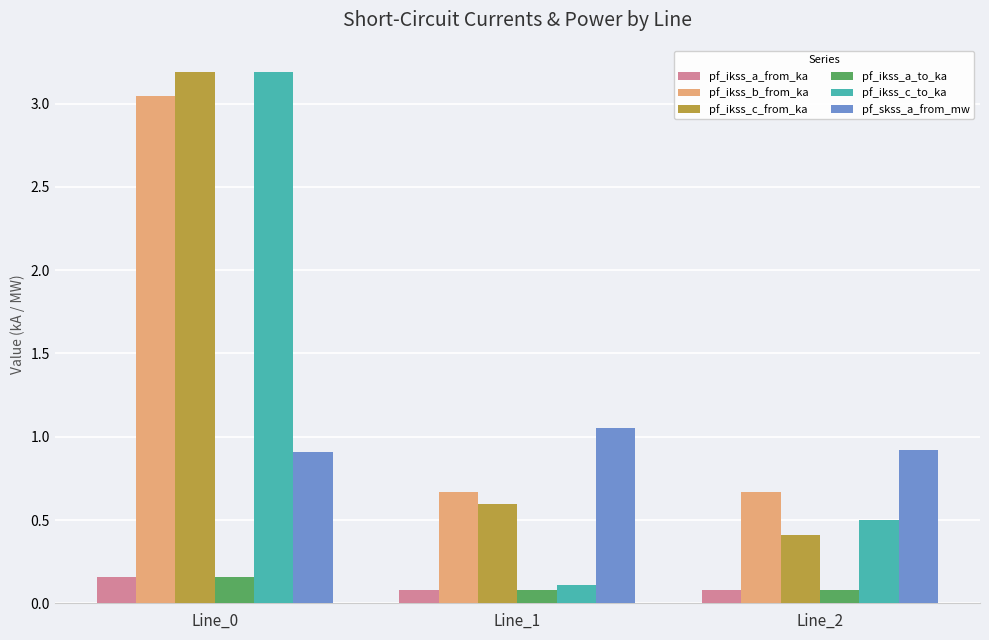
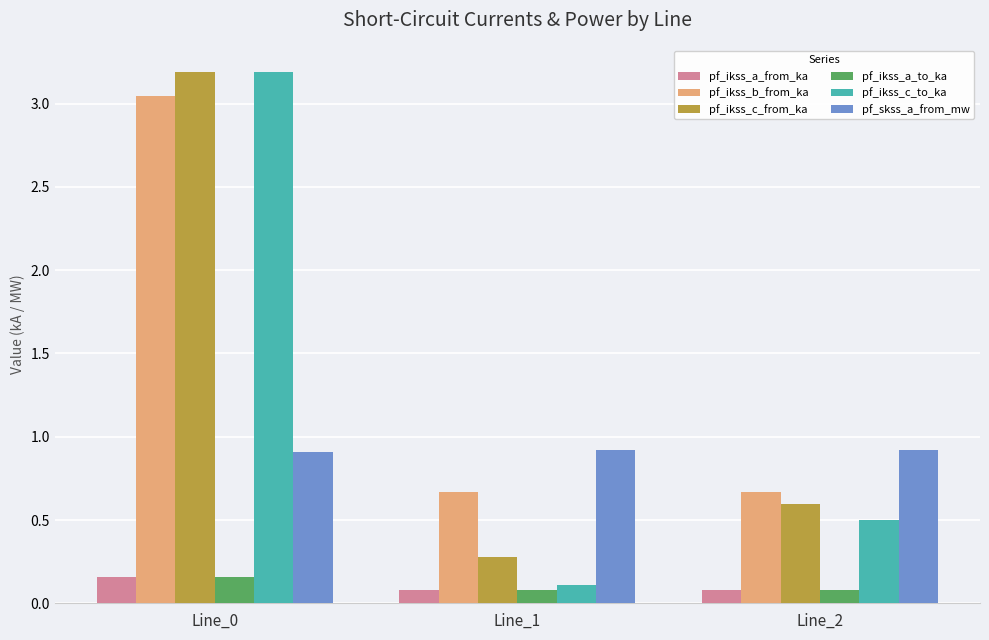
pf_ikss_c_from_ka, Line_1: 0.60 -> 0.28
pf_skss_a_from_mw, Line_1: 1.05 -> 0.92
pf_ikss_c_from_ka, Line_2: 0.41 -> 0.60
